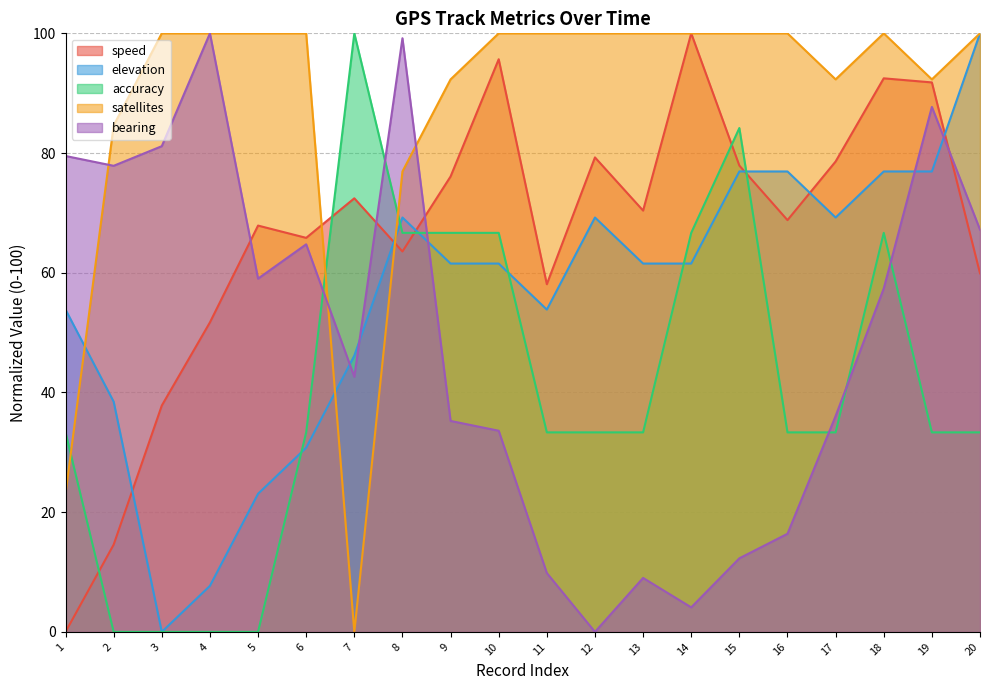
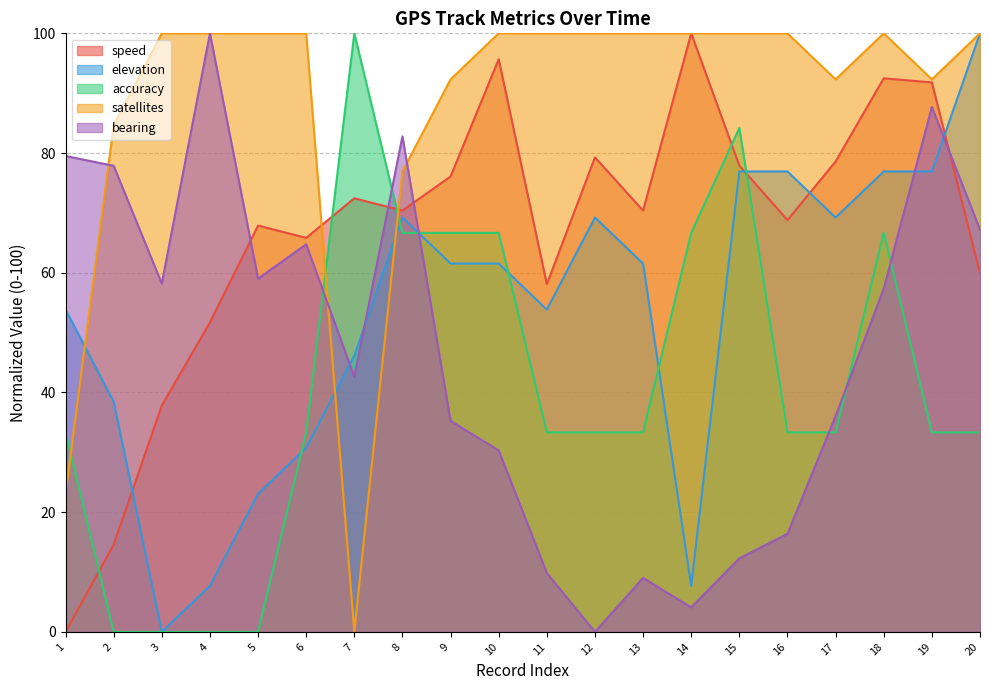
bearing, 3: 81 -> 58
speed, 8: 64 -> 70
bearing, 8: 99 -> 83
bearing, 10: 34 -> 30
elevation, 14: 62 -> 8
